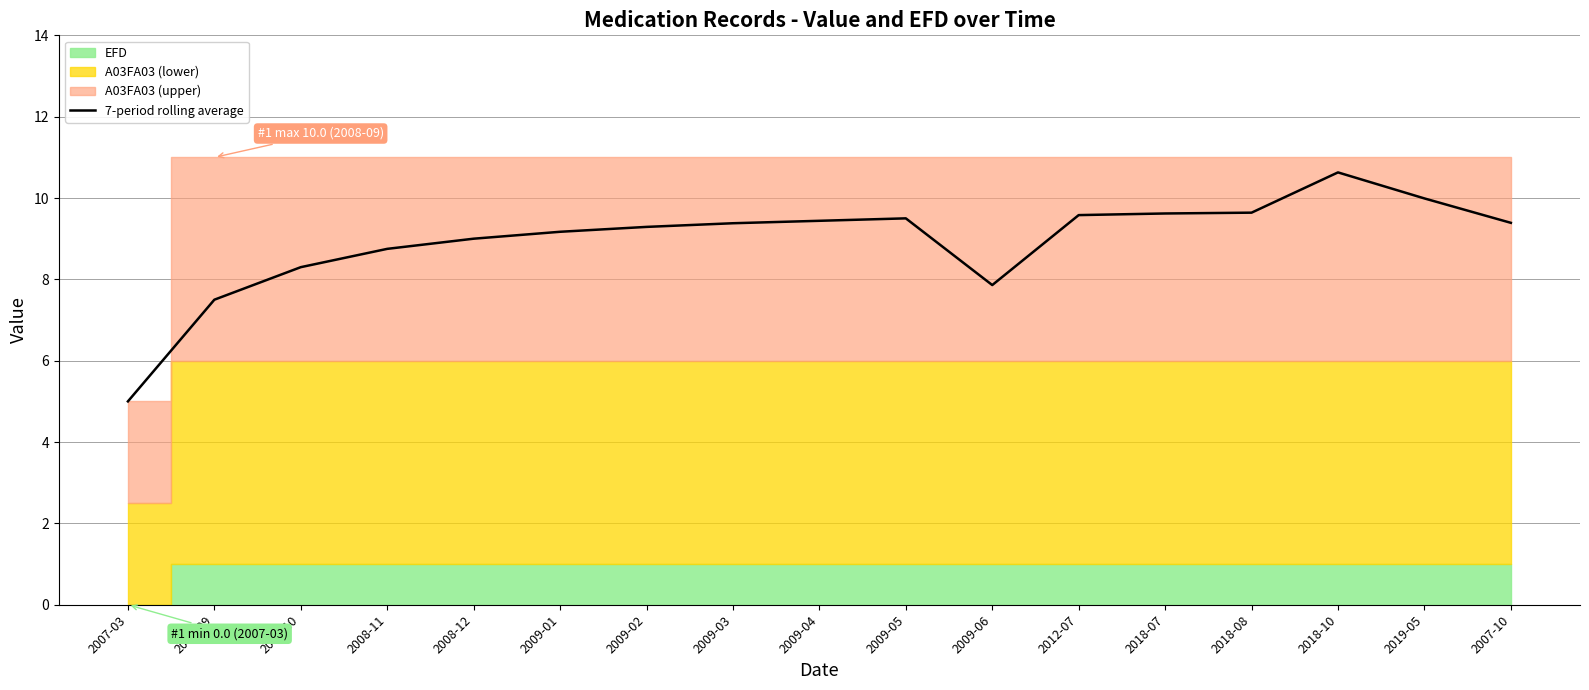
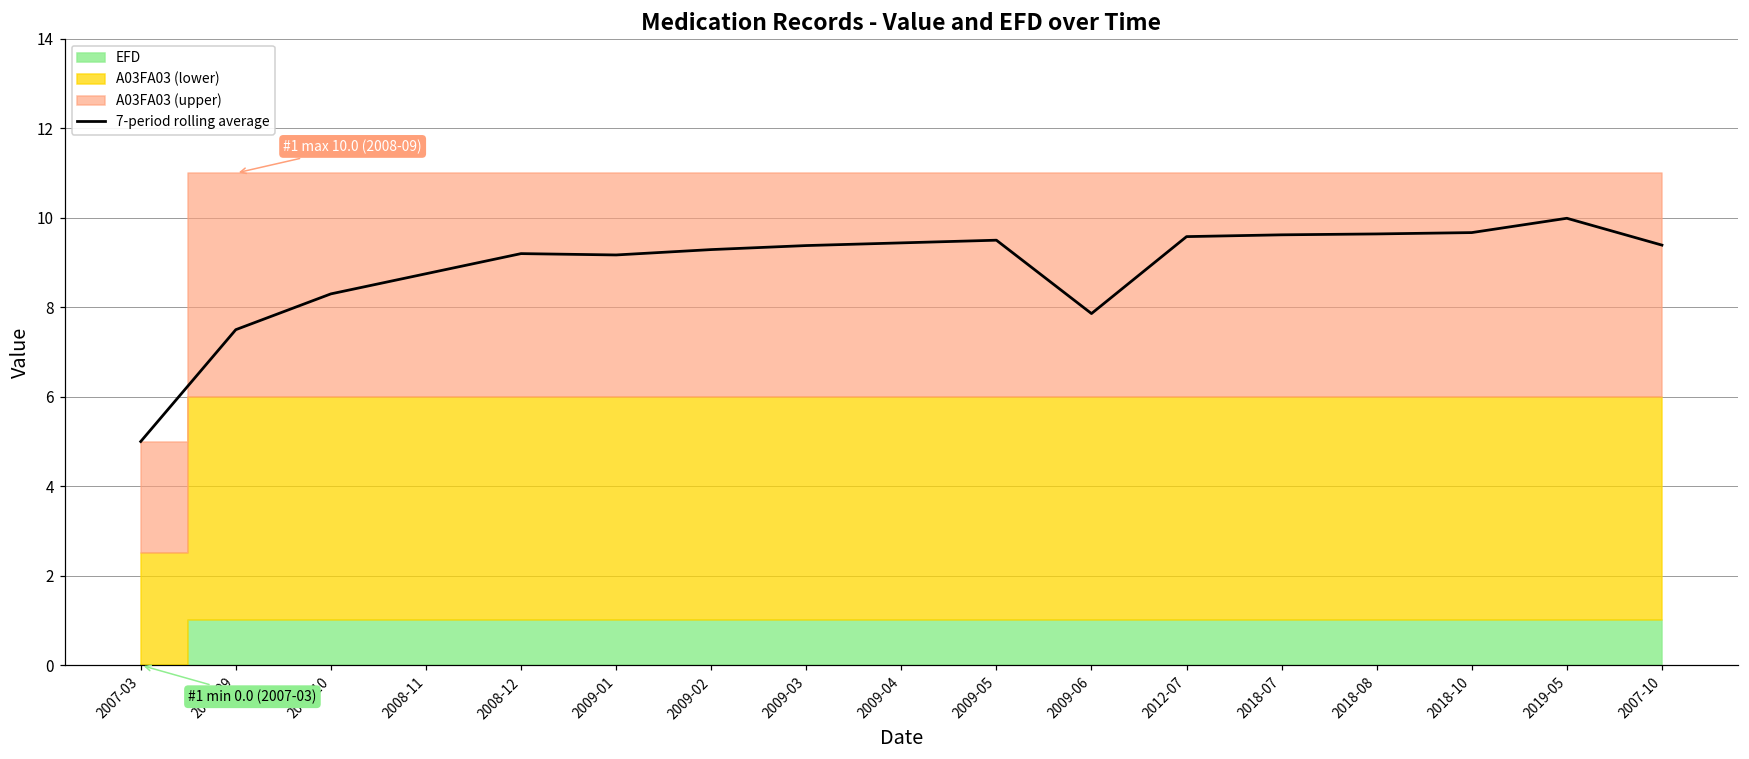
7-period rolling average, 2008-12: 9.0 -> 9.2
7-period rolling average, 2018-10: 10.6 -> 9.7
